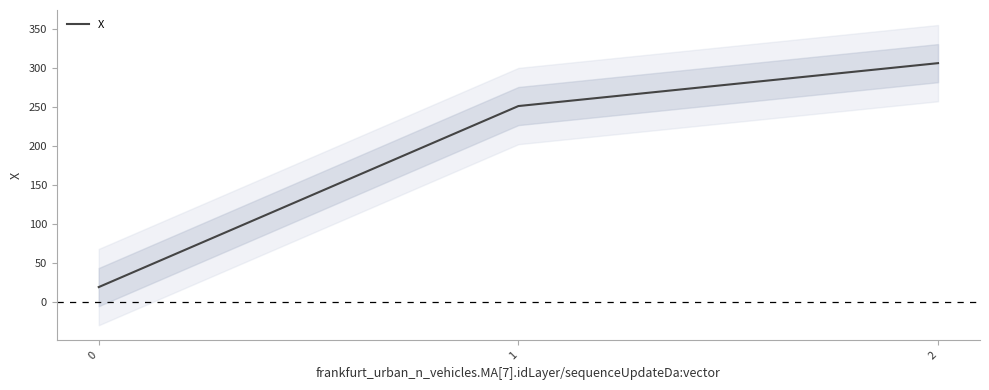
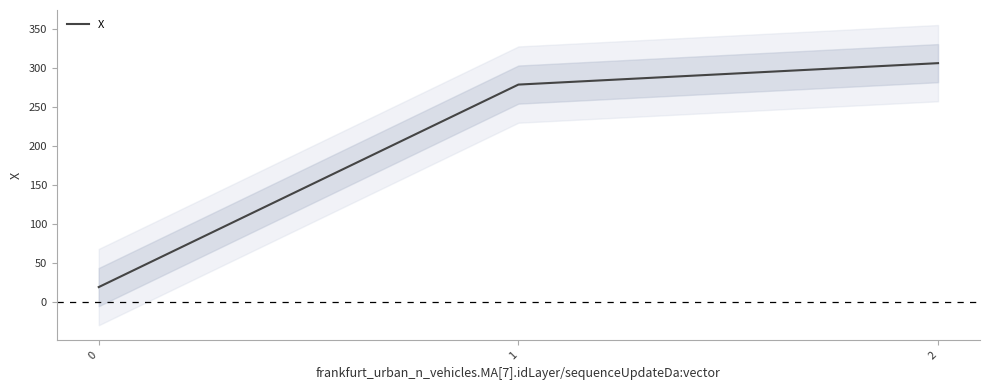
X, 1: 250 -> 280
